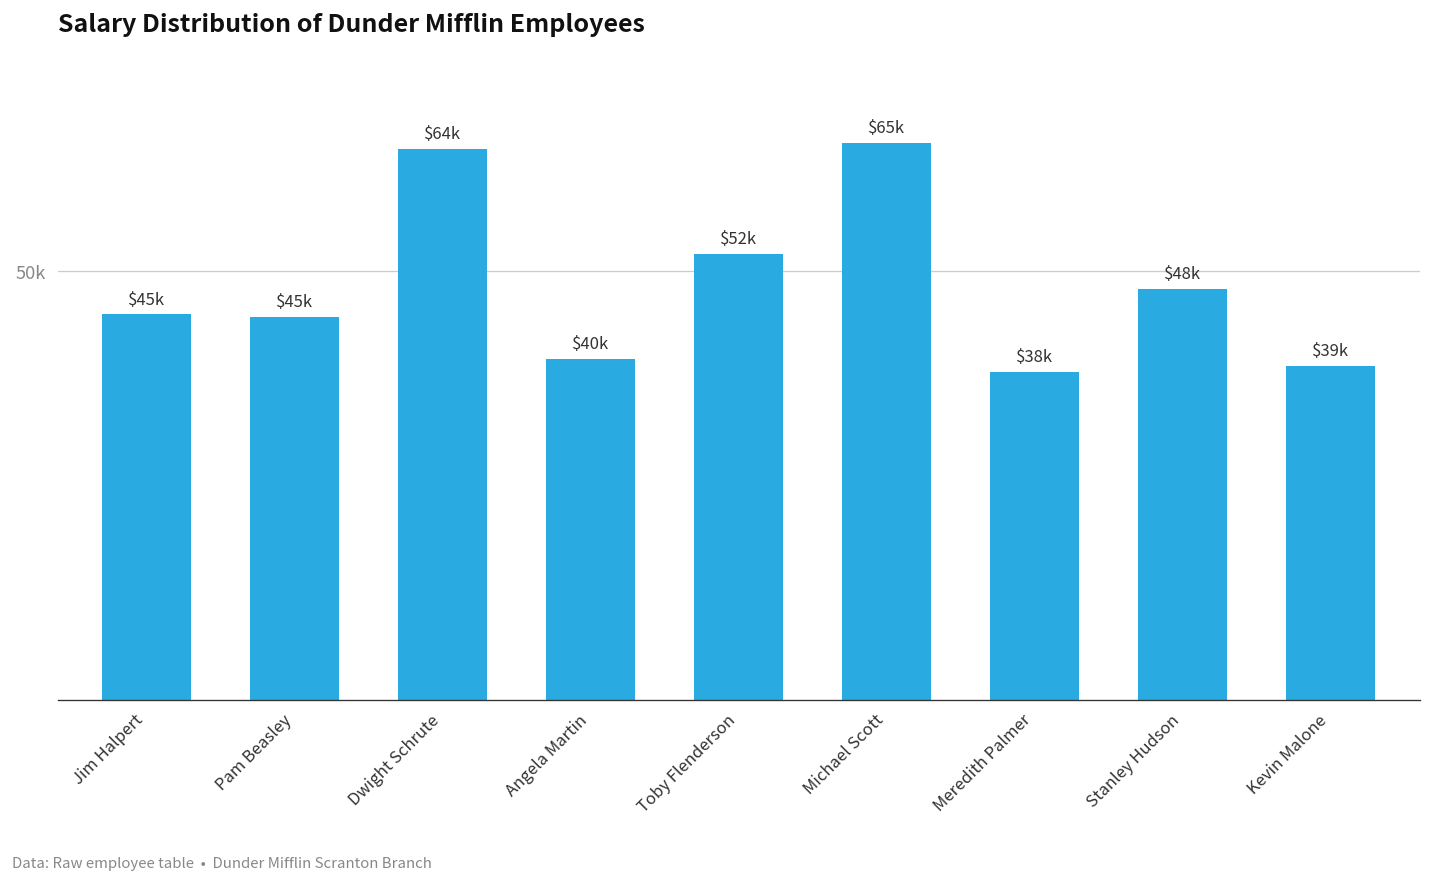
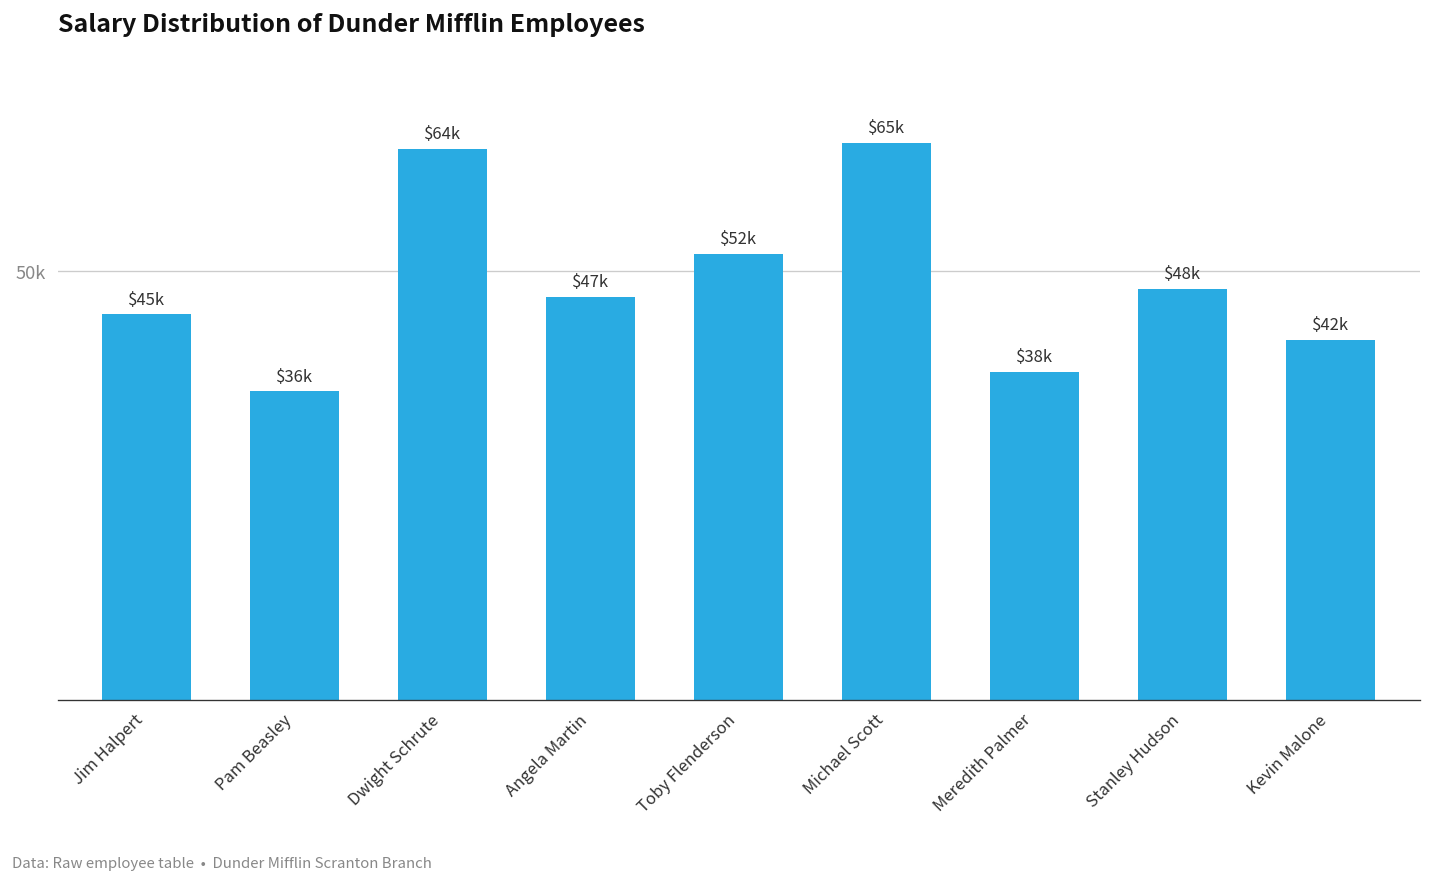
Pam Beasley: $45k -> $36k
Angela Martin: $40k -> $47k
Kevin Malone: $39k -> $42k
